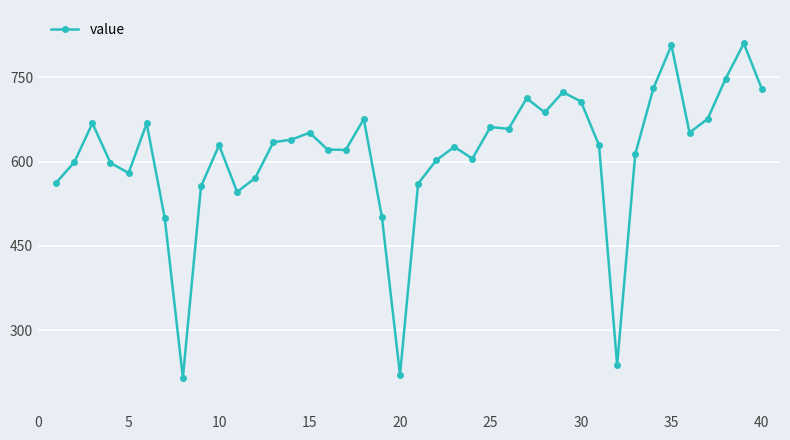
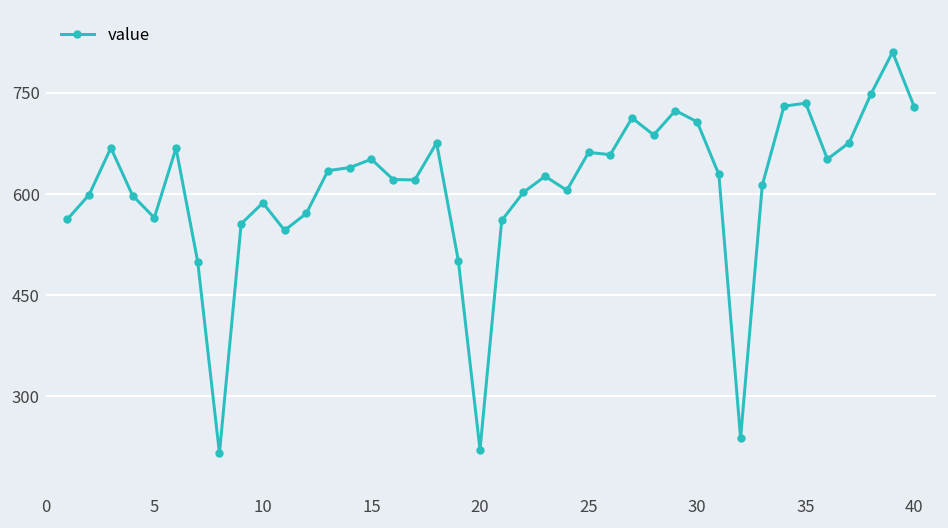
5: 580 -> 560
10: 630 -> 590
35: 810 -> 730
